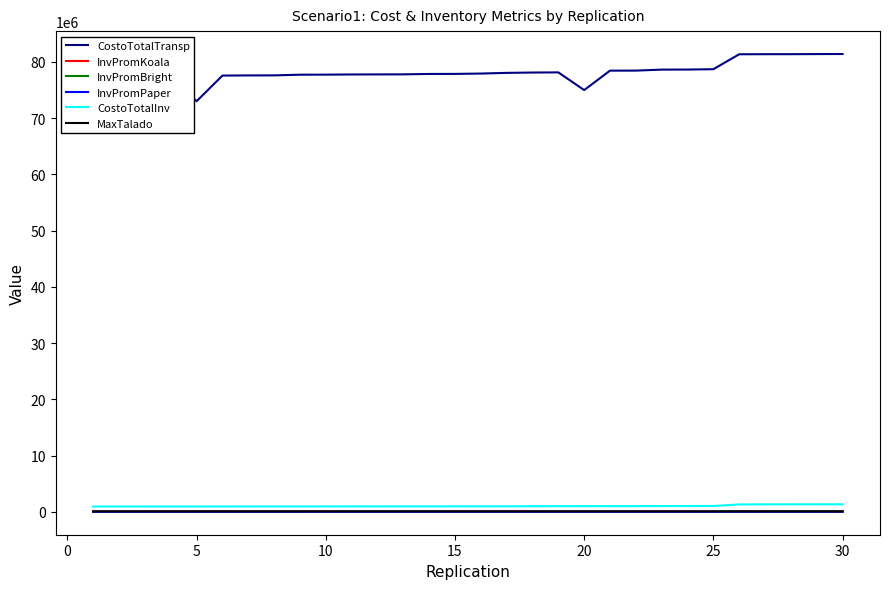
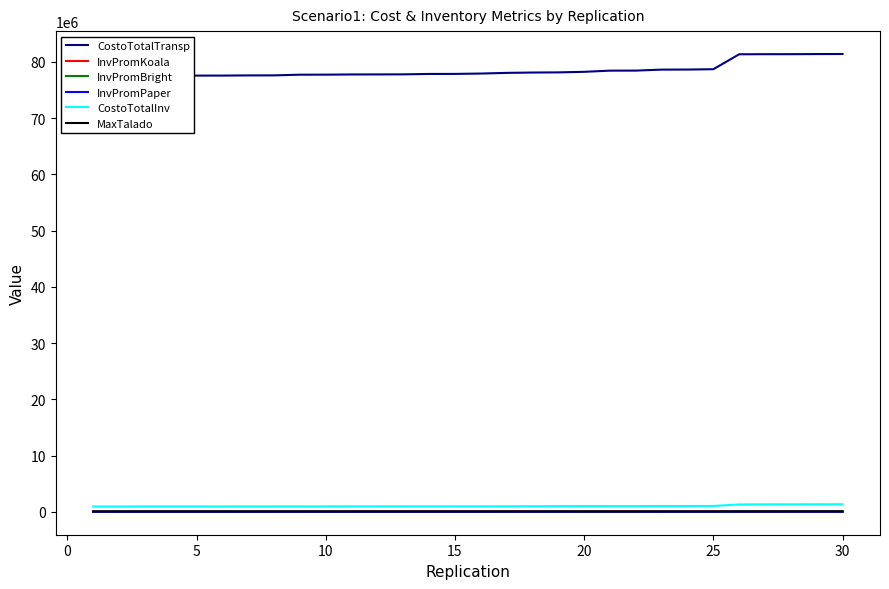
CostoTotalTransp, 5: 73000000 -> 78000000
CostoTotalTransp, 20: 75000000 -> 78000000
